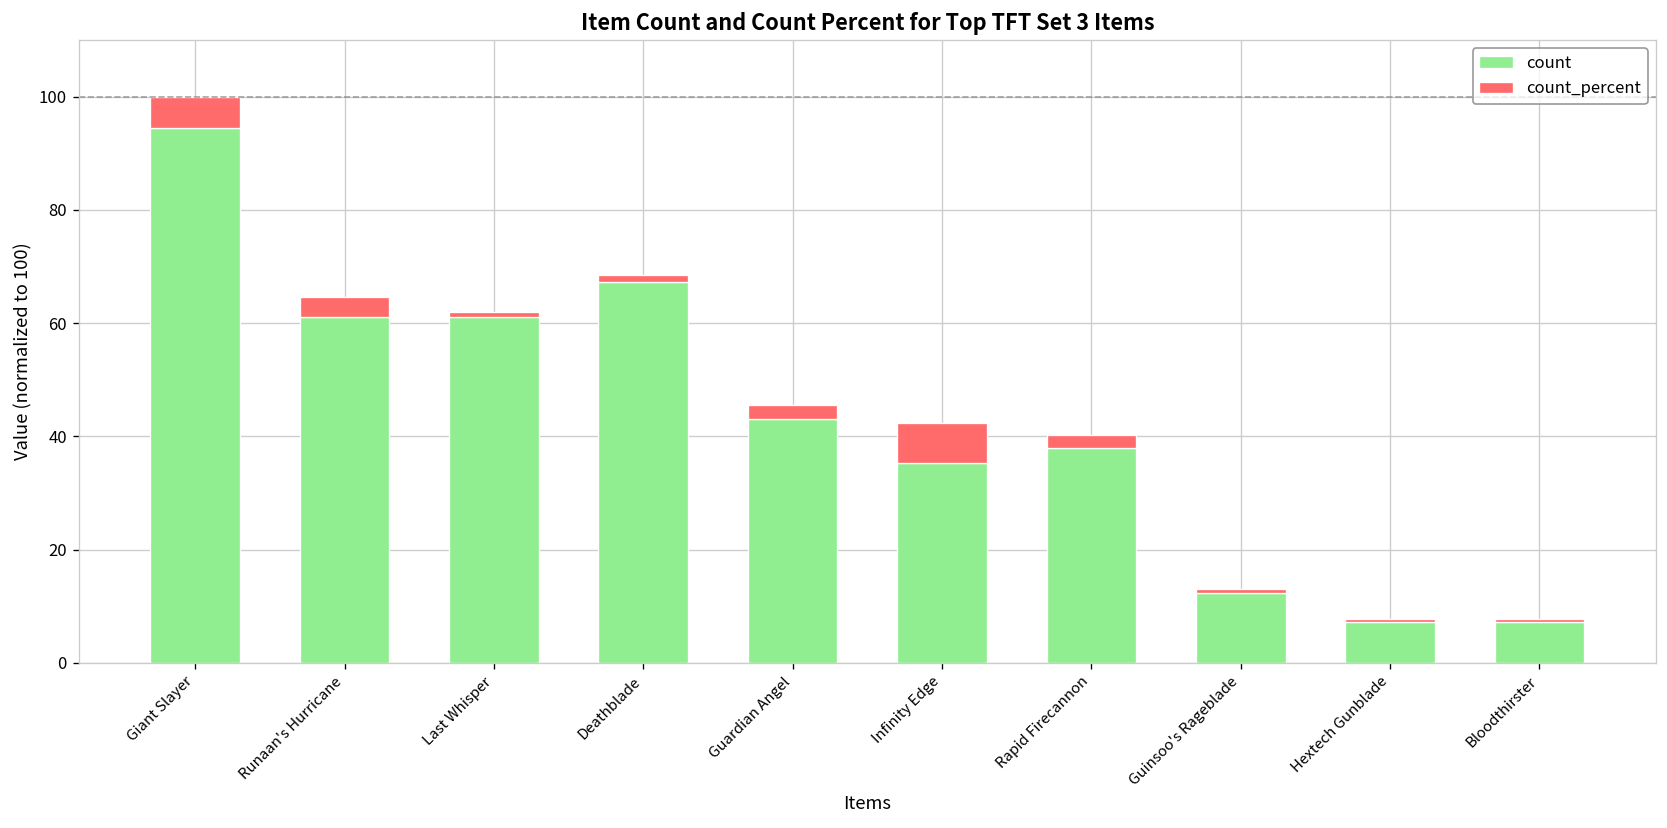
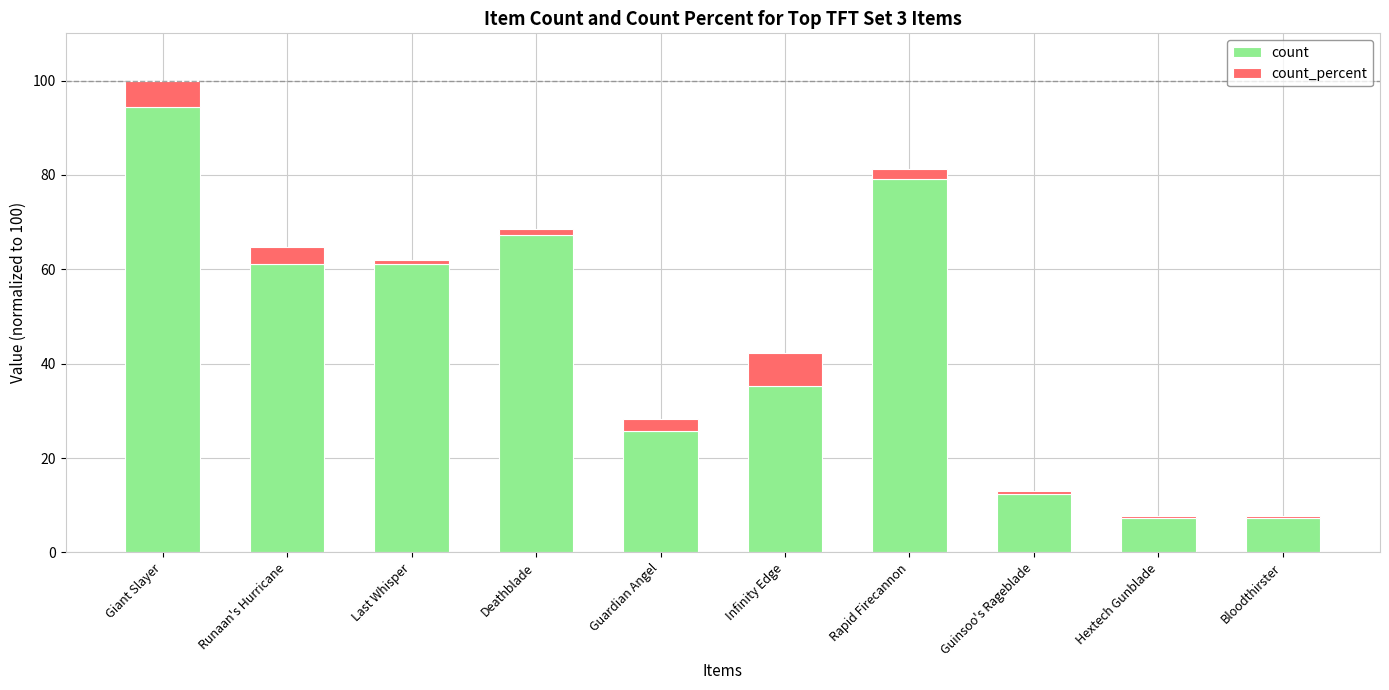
count, Guardian Angel: 43 -> 26
count, Rapid Firecannon: 38 -> 79
